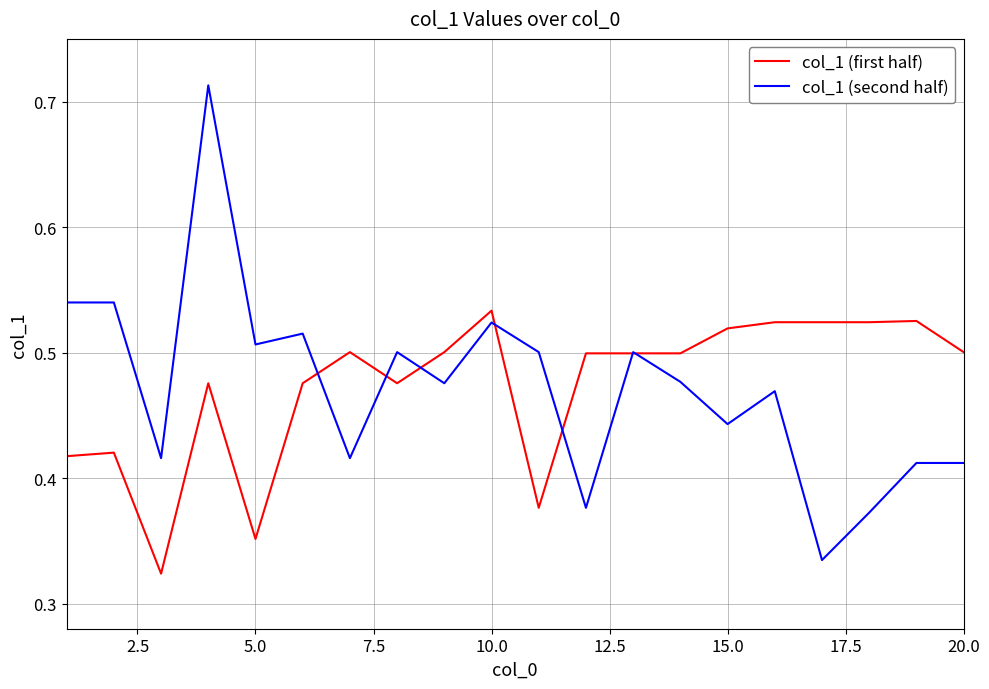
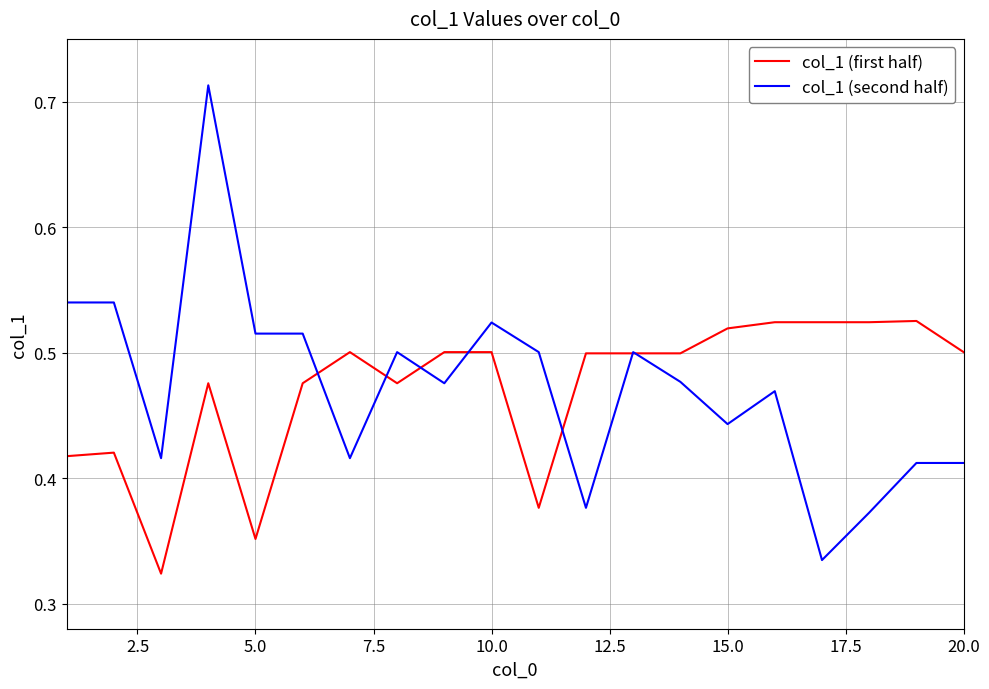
col_1 (second half), 5.0: 0.507 -> 0.515
col_1 (first half), 10.0: 0.533 -> 0.500
